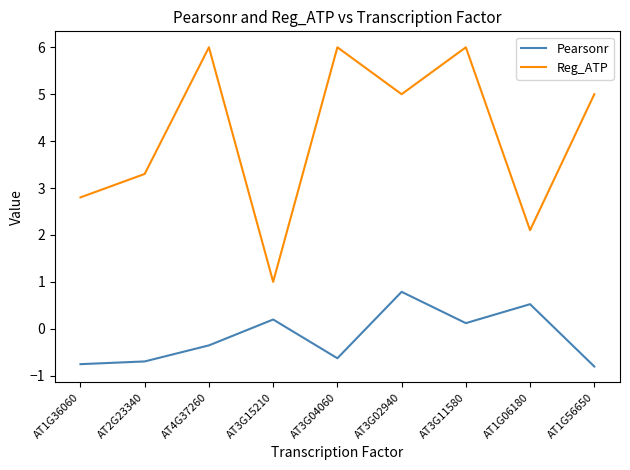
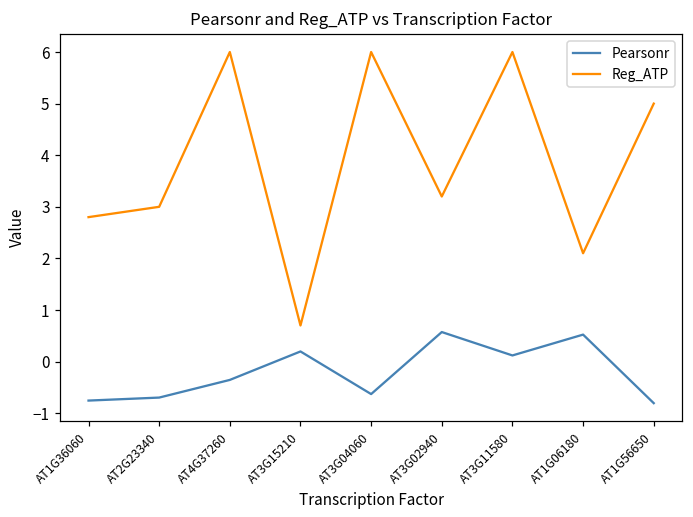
Reg_ATP, AT2G23340: 3.3 -> 3.0
Reg_ATP, AT3G15210: 1.0 -> 0.7
Pearsonr, AT3G02940: 0.8 -> 0.6
Reg_ATP, AT3G02940: 5.0 -> 3.2
